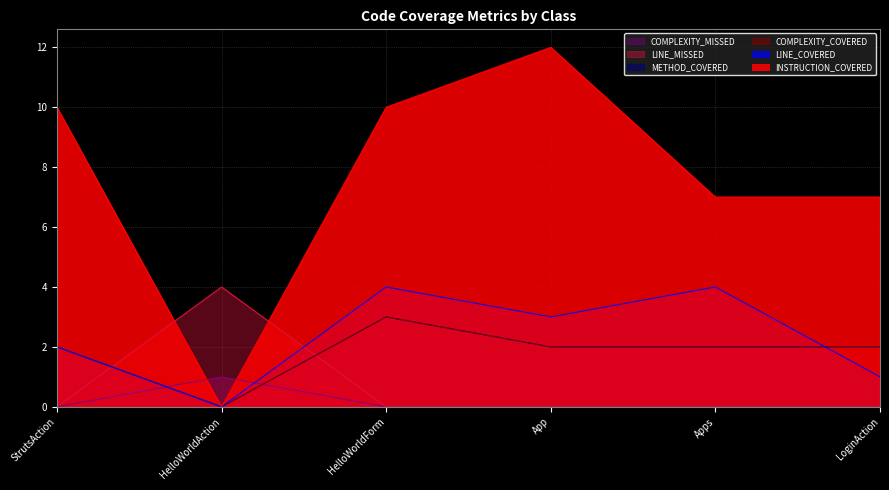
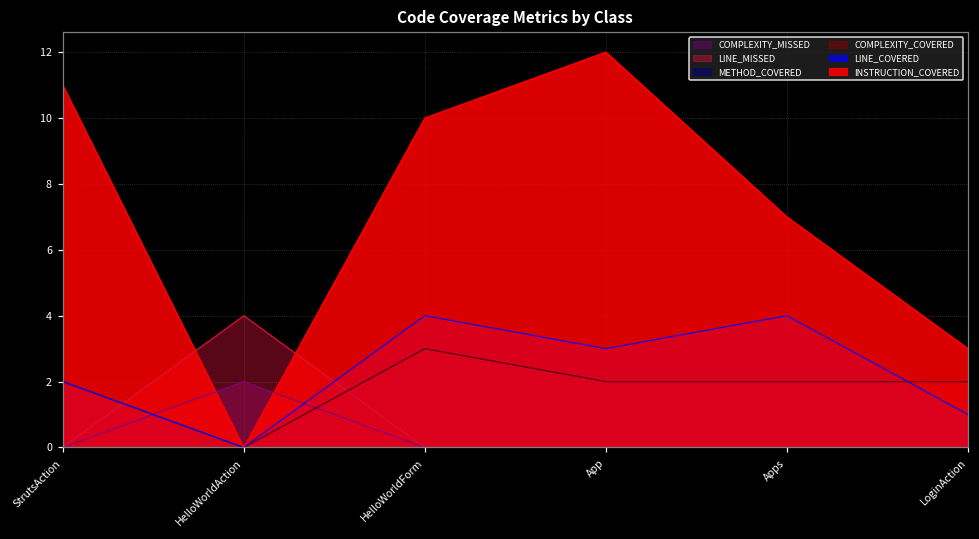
INSTRUCTION_COVERED, StrutsAction: 10 -> 11
COMPLEXITY_MISSED, HelloWorldAction: 1 -> 2
INSTRUCTION_COVERED, LoginAction: 7 -> 3
